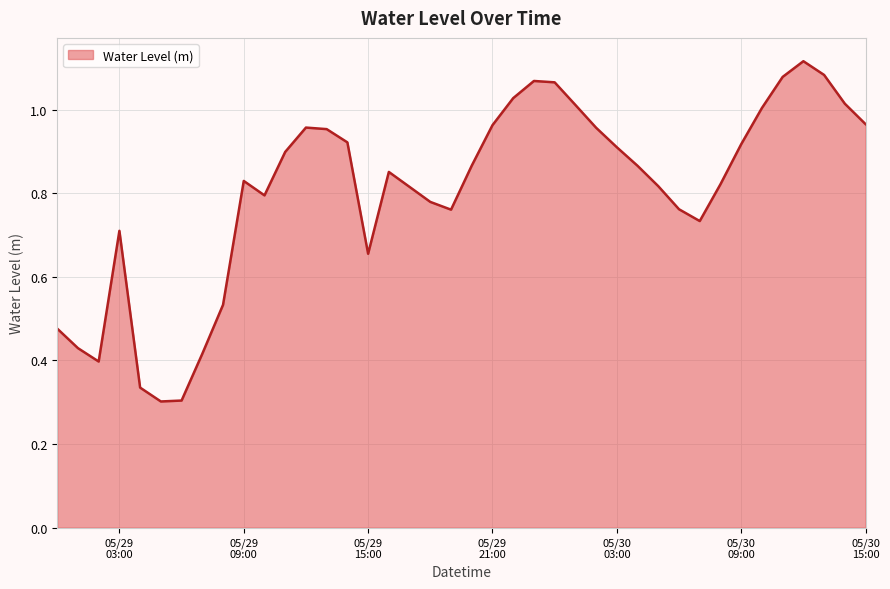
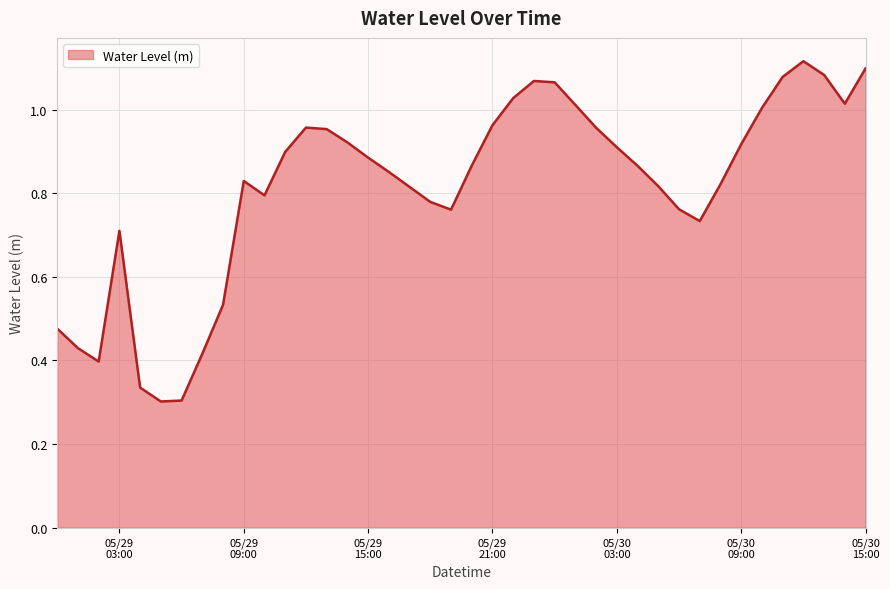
05/29 15:00: 0.65 -> 0.88
05/30 15:00: 0.97 -> 1.10
